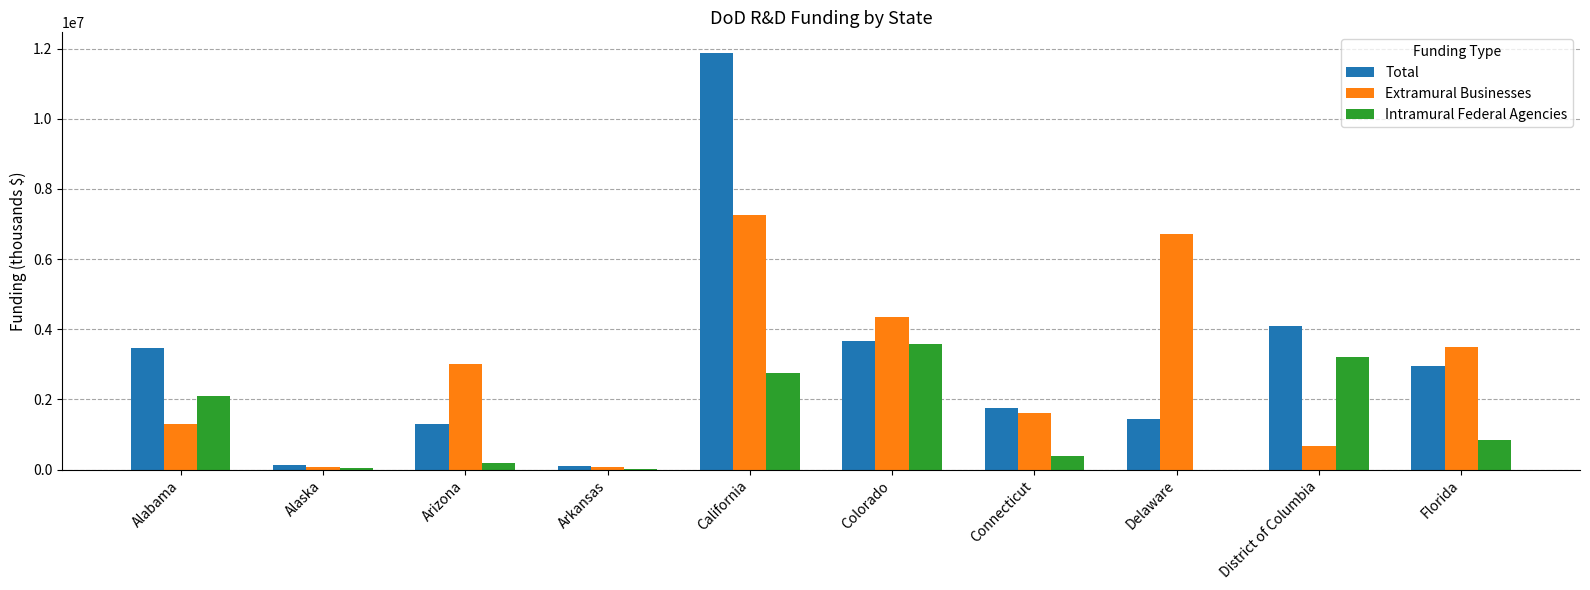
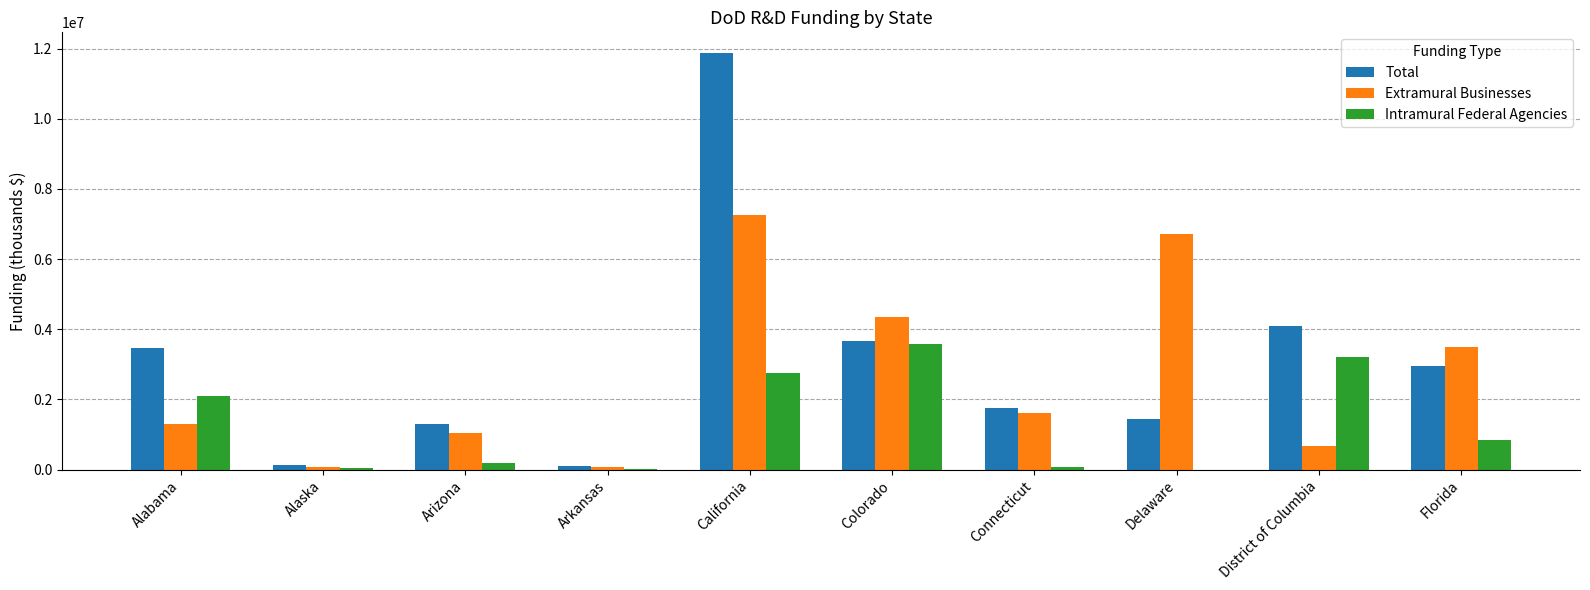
Extramural Businesses, Arizona: 3000000 -> 1000000
Intramural Federal Agencies, Connecticut: 400000 -> 100000
